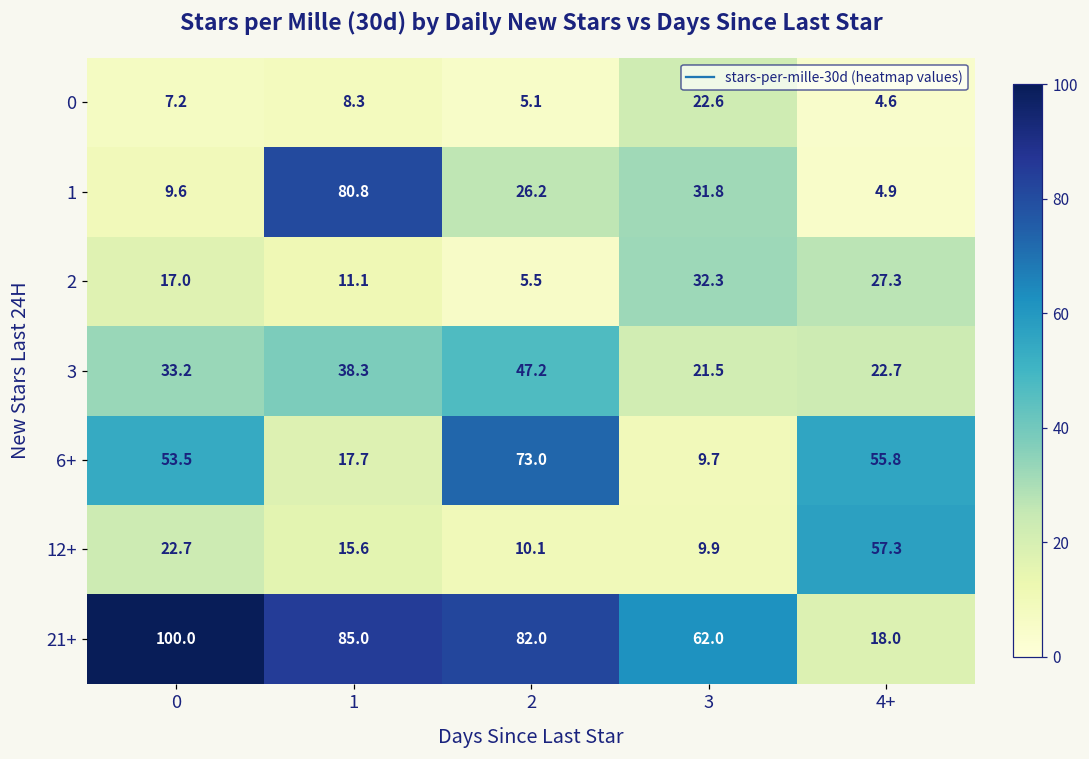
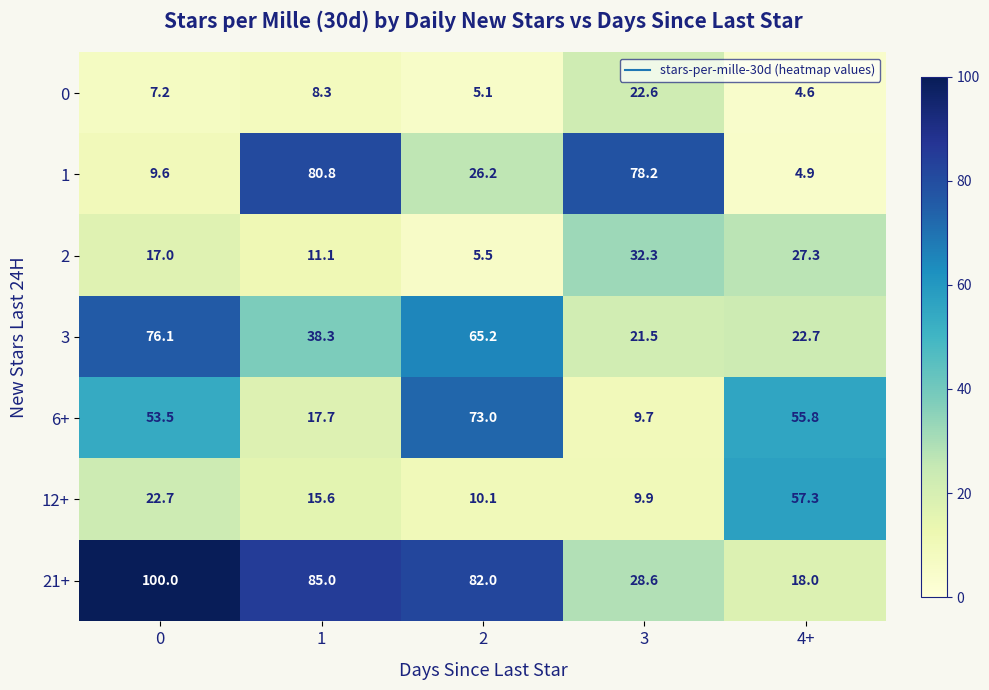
1, 3: 31.8 -> 78.2
3, 0: 33.2 -> 76.1
3, 2: 47.2 -> 65.2
21+, 3: 62.0 -> 28.6
